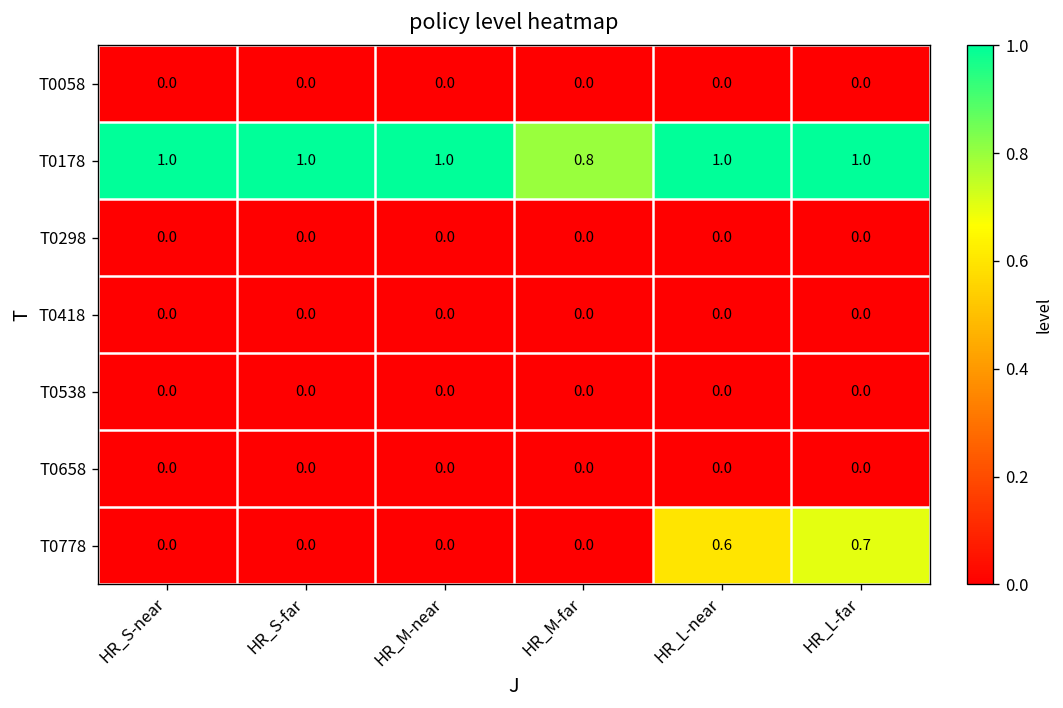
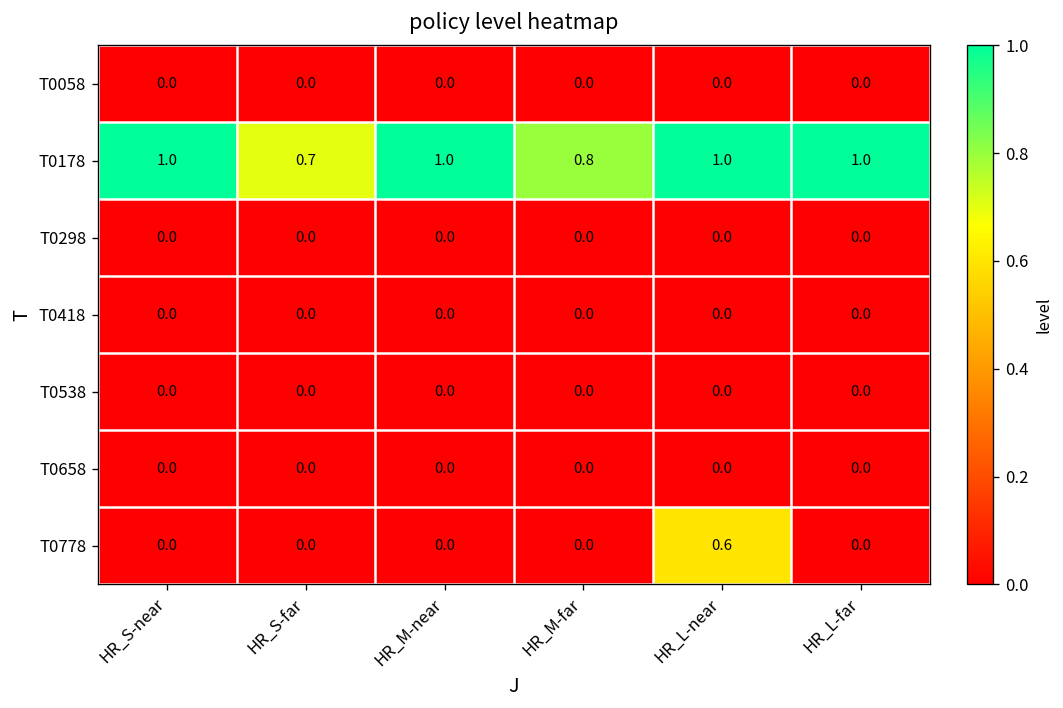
T0178, HR_S-far: 1.0 -> 0.7
T0778, HR_L-far: 0.7 -> 0.0
